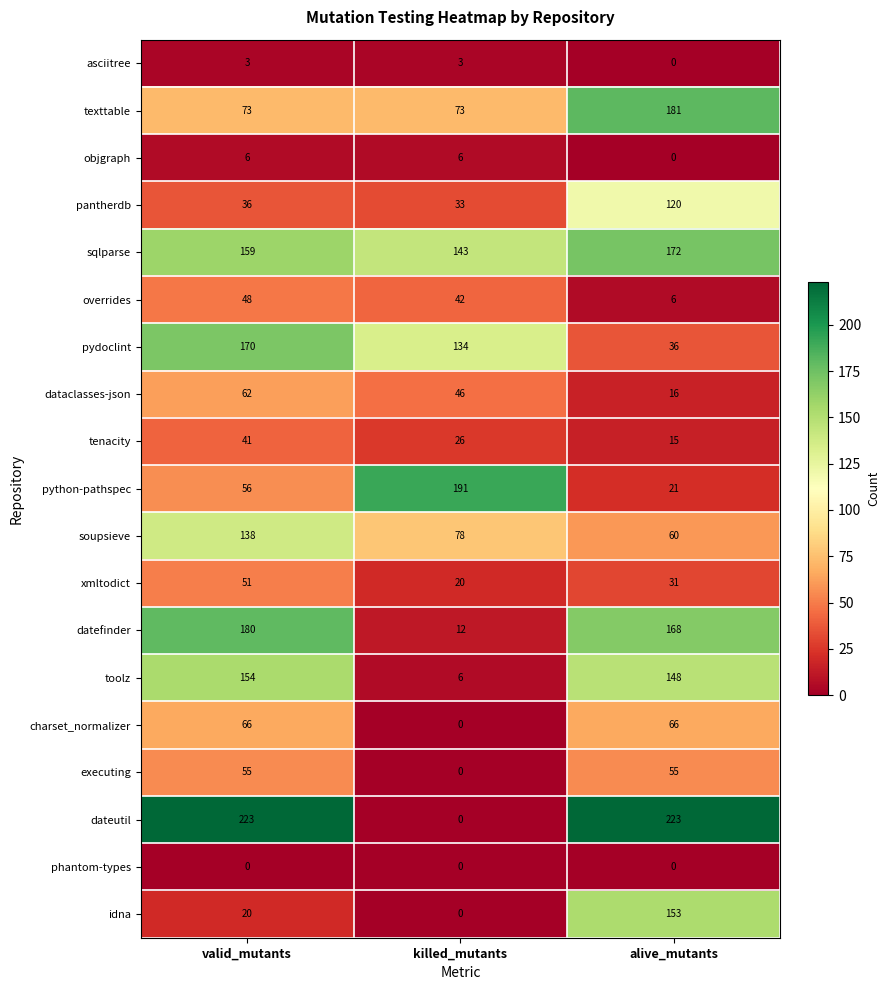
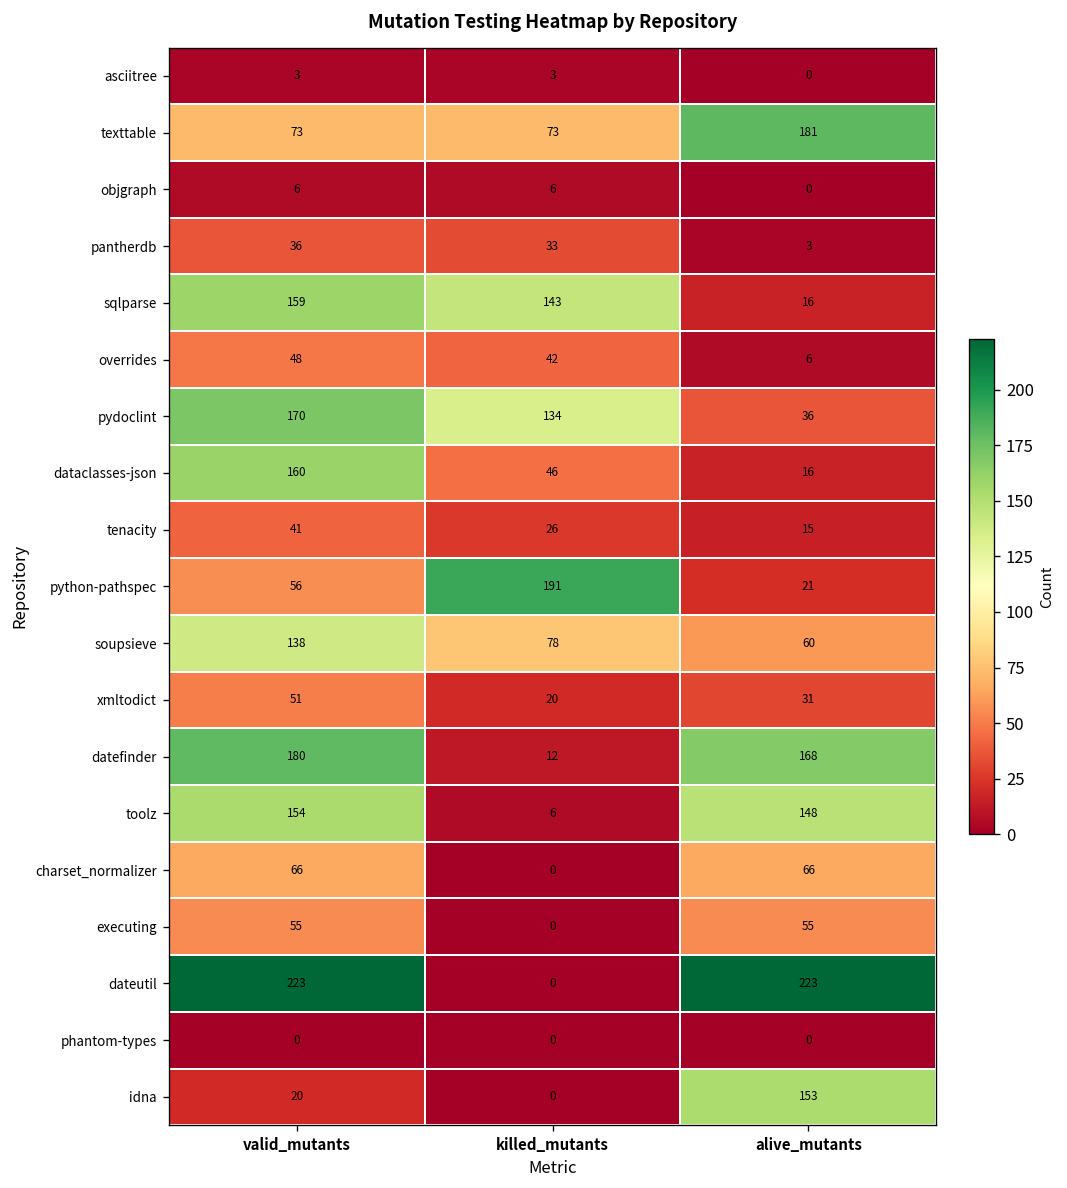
pantherdb, alive_mutants: 120 -> 3
sqlparse, alive_mutants: 172 -> 16
dataclasses-json, valid_mutants: 62 -> 160
